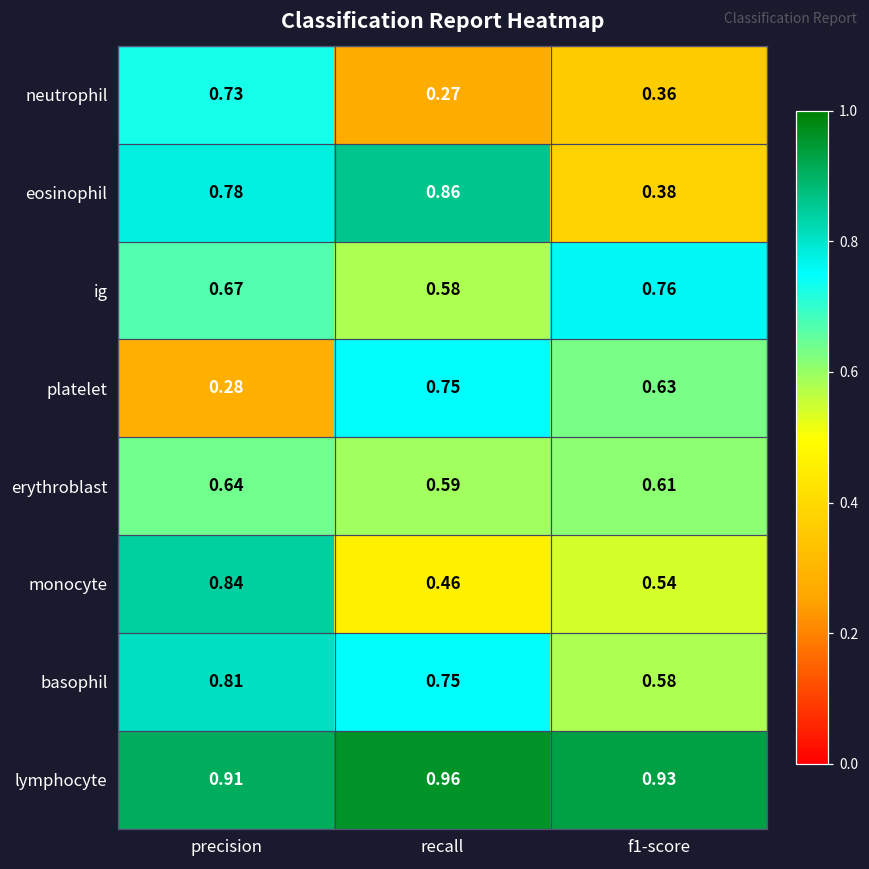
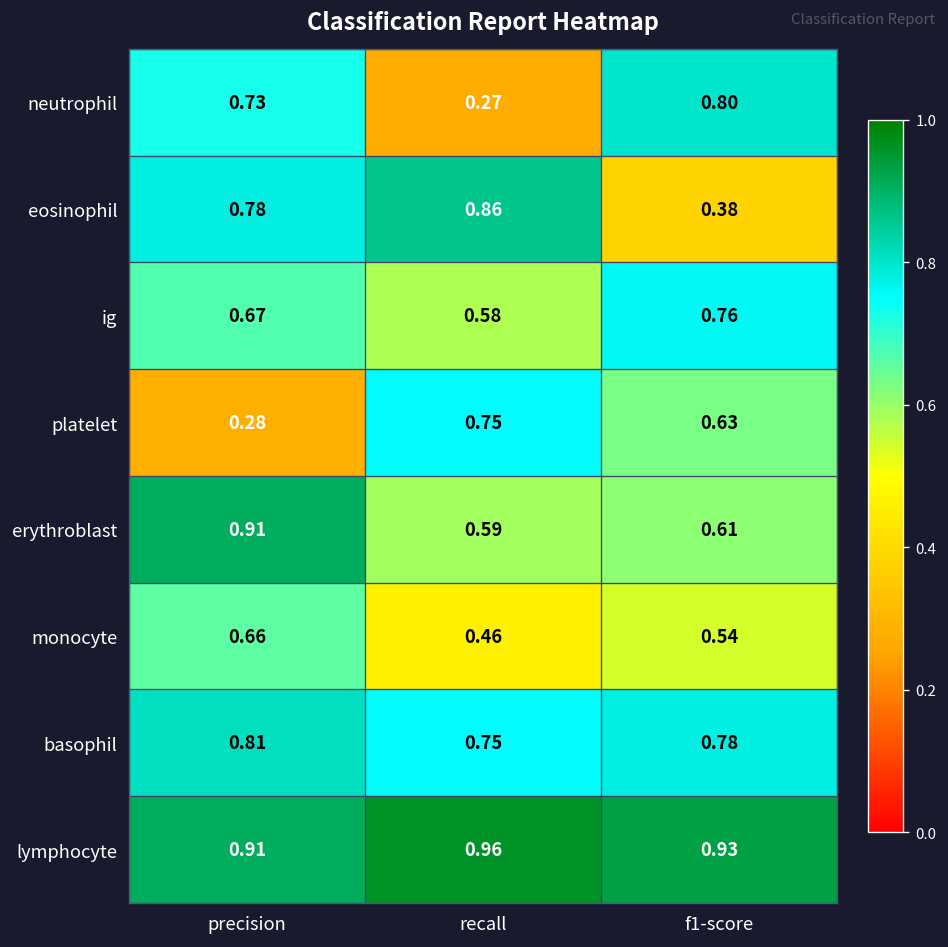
neutrophil, f1-score: 0.36 -> 0.80
erythroblast, precision: 0.64 -> 0.91
monocyte, precision: 0.84 -> 0.66
basophil, f1-score: 0.58 -> 0.78
